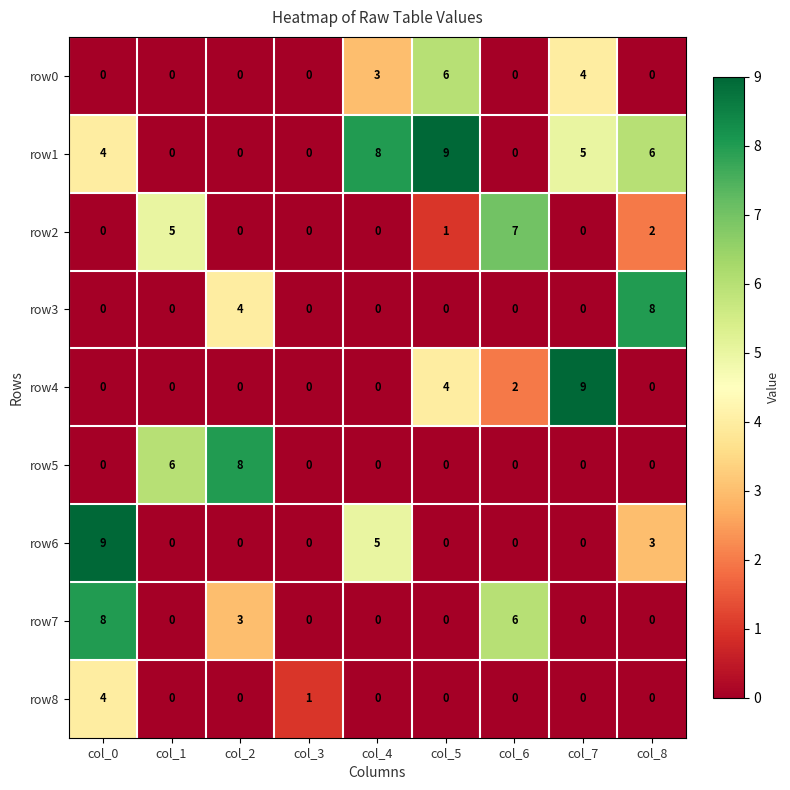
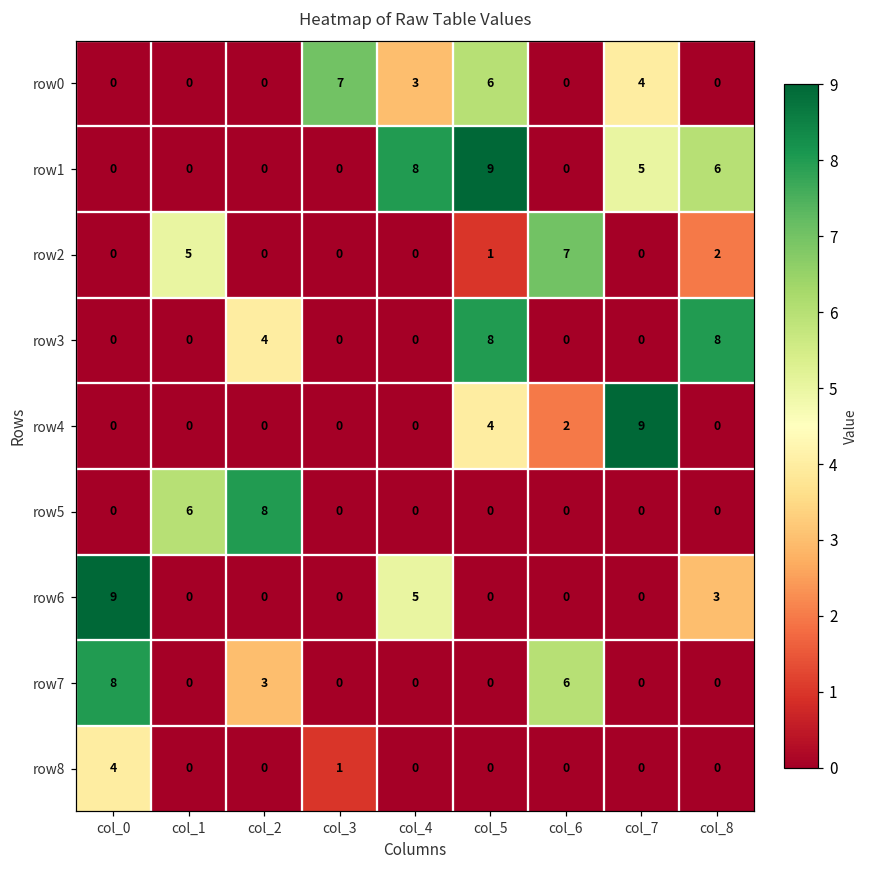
row0, col_3: 0 -> 7
row1, col_0: 4 -> 0
row3, col_5: 0 -> 8
